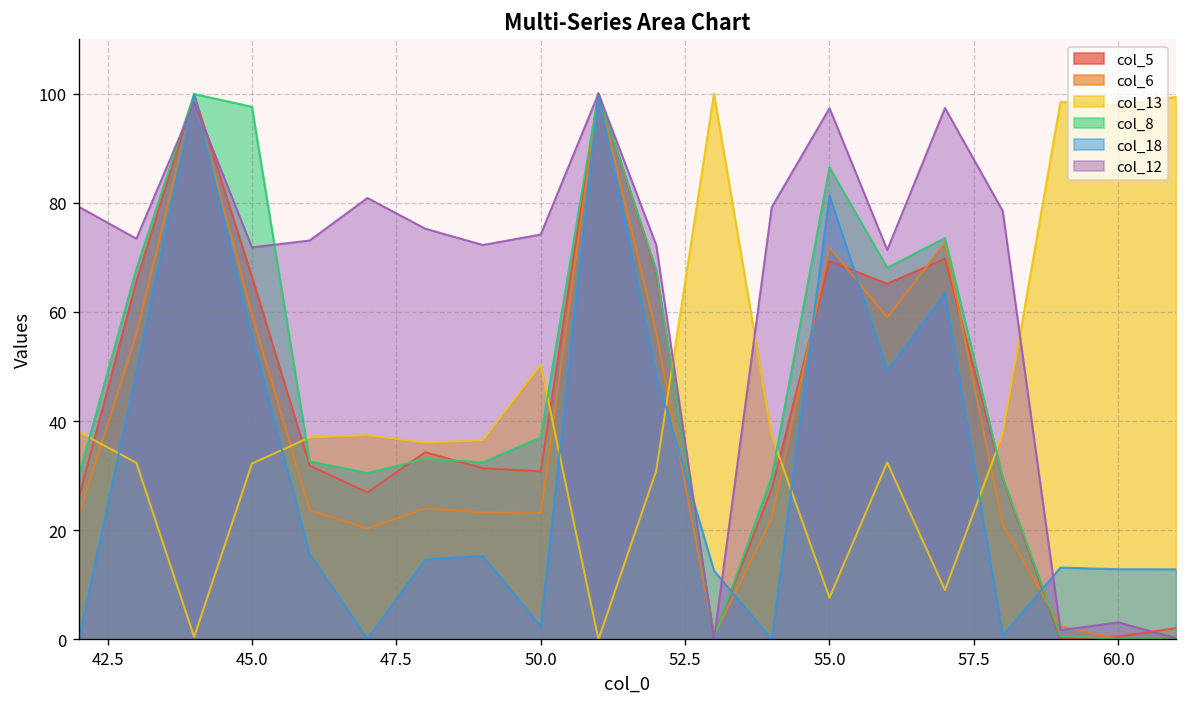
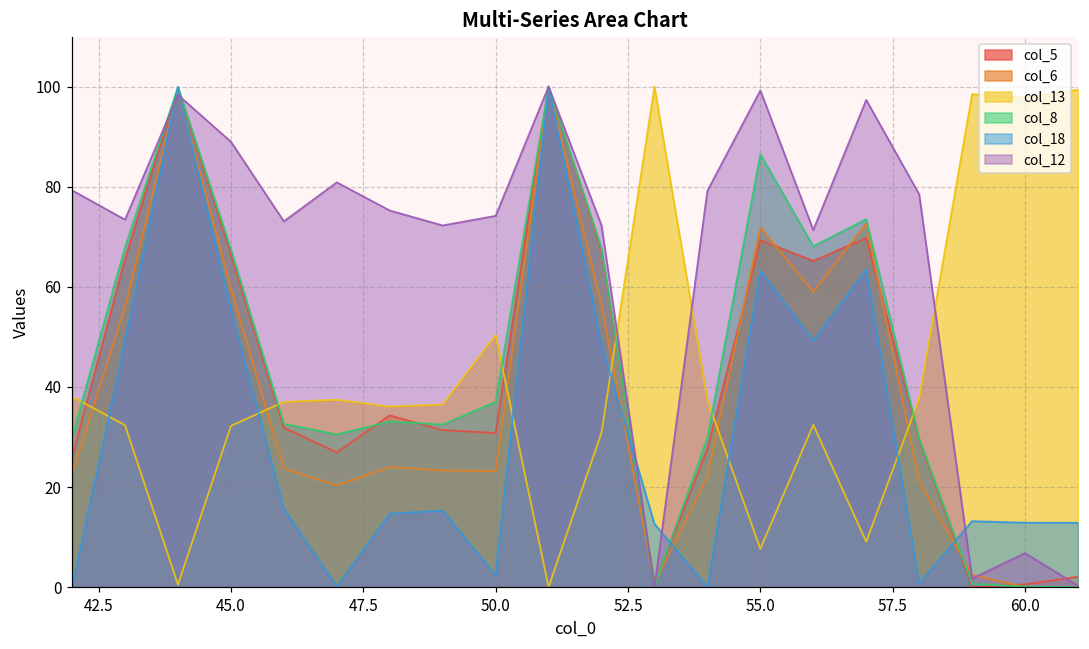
col_8, 45.0: 98 -> 68
col_12, 45.0: 72 -> 89
col_18, 55.0: 81 -> 63
col_12, 55.0: 97 -> 99
col_12, 60.0: 3 -> 7
